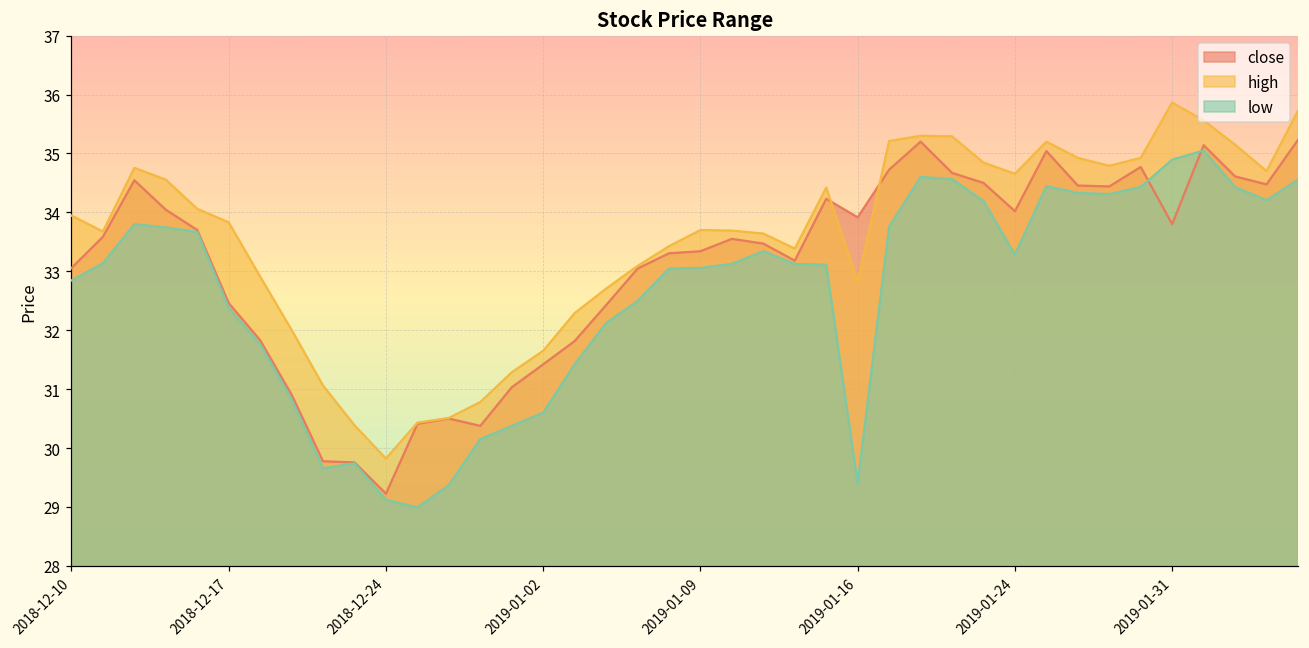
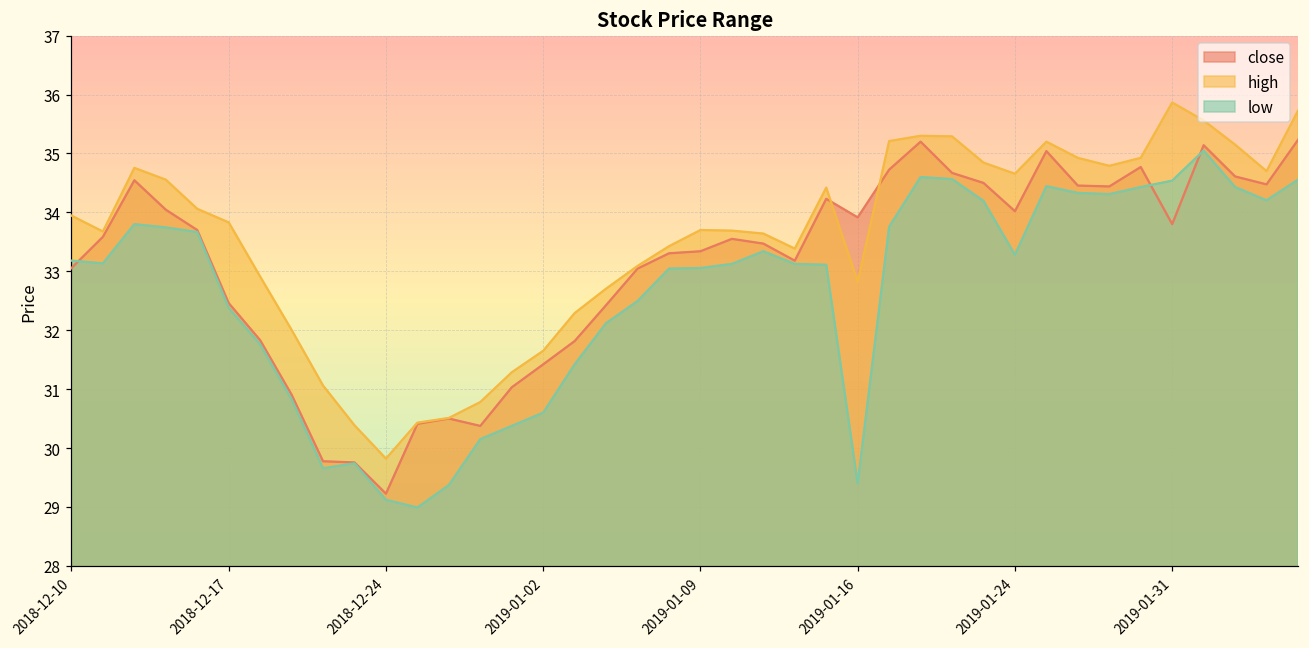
low, 2018-12-10: 32.8 -> 33.2
low, 2019-01-31: 34.9 -> 34.5
